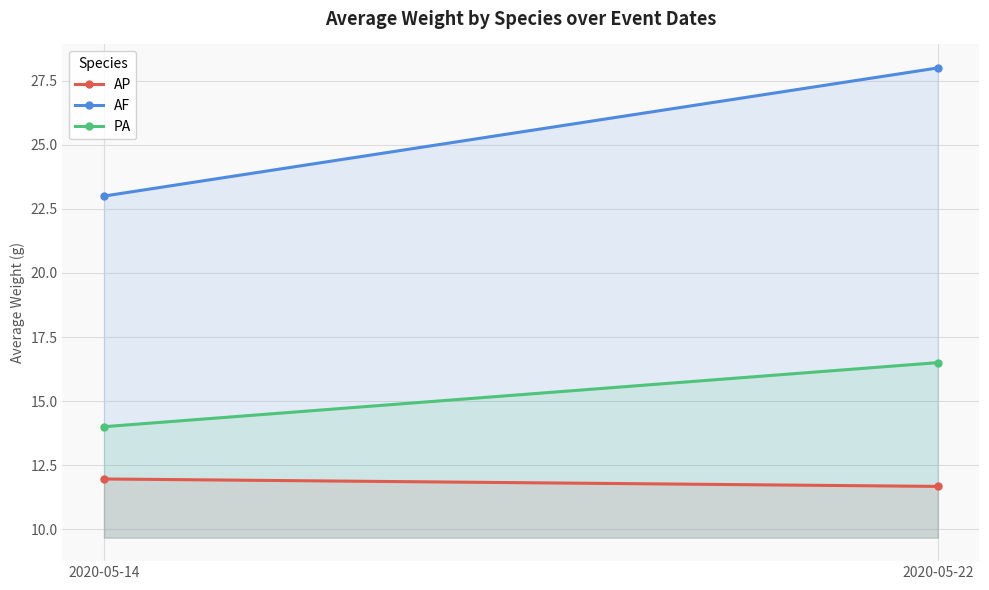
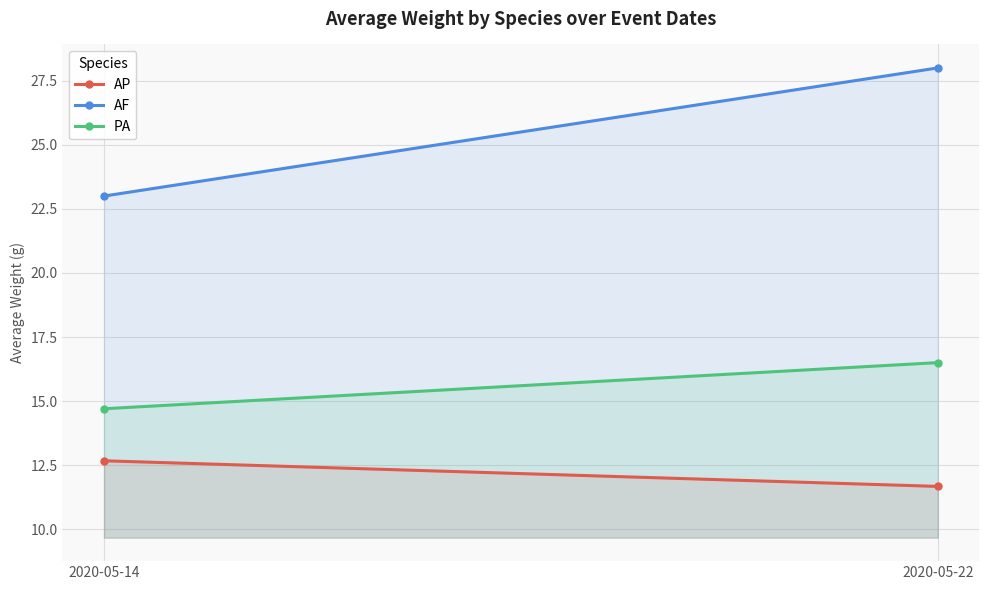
AP, 2020-05-14: 12.0 -> 12.7
PA, 2020-05-14: 14.0 -> 14.7
